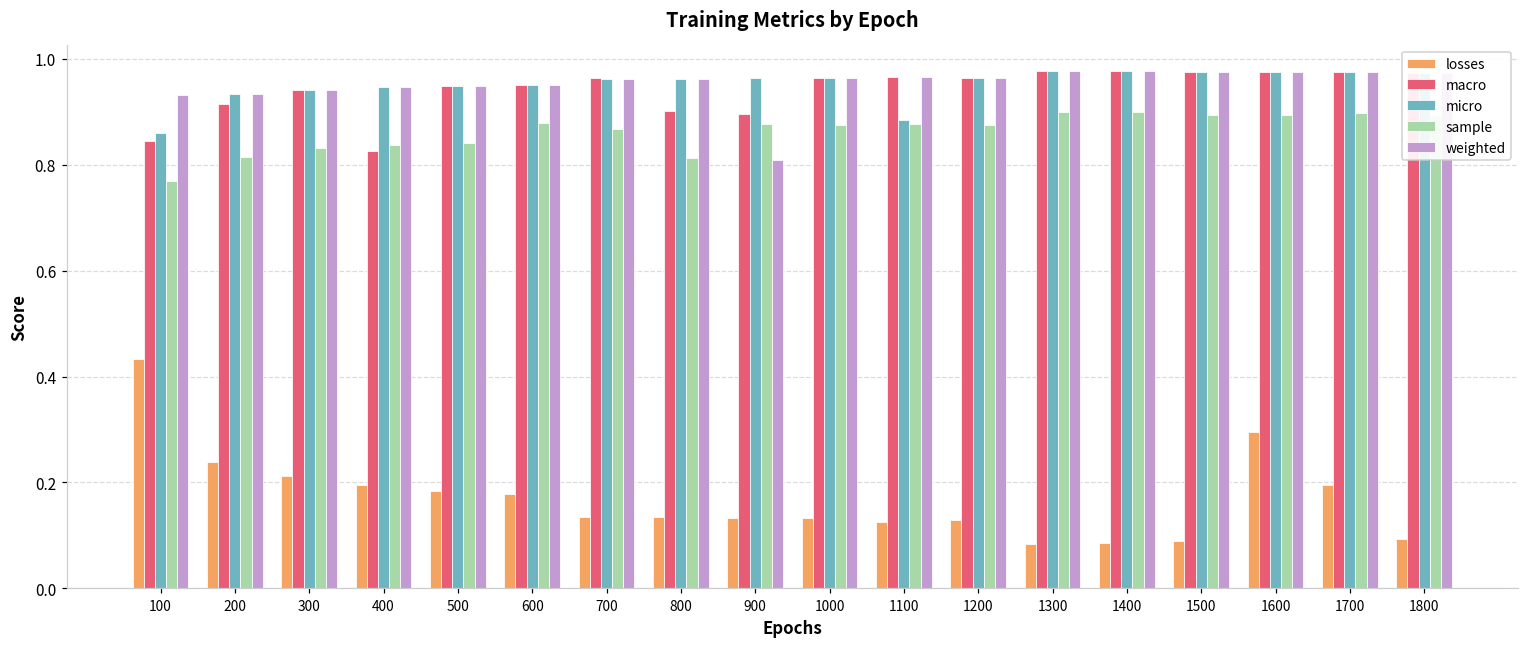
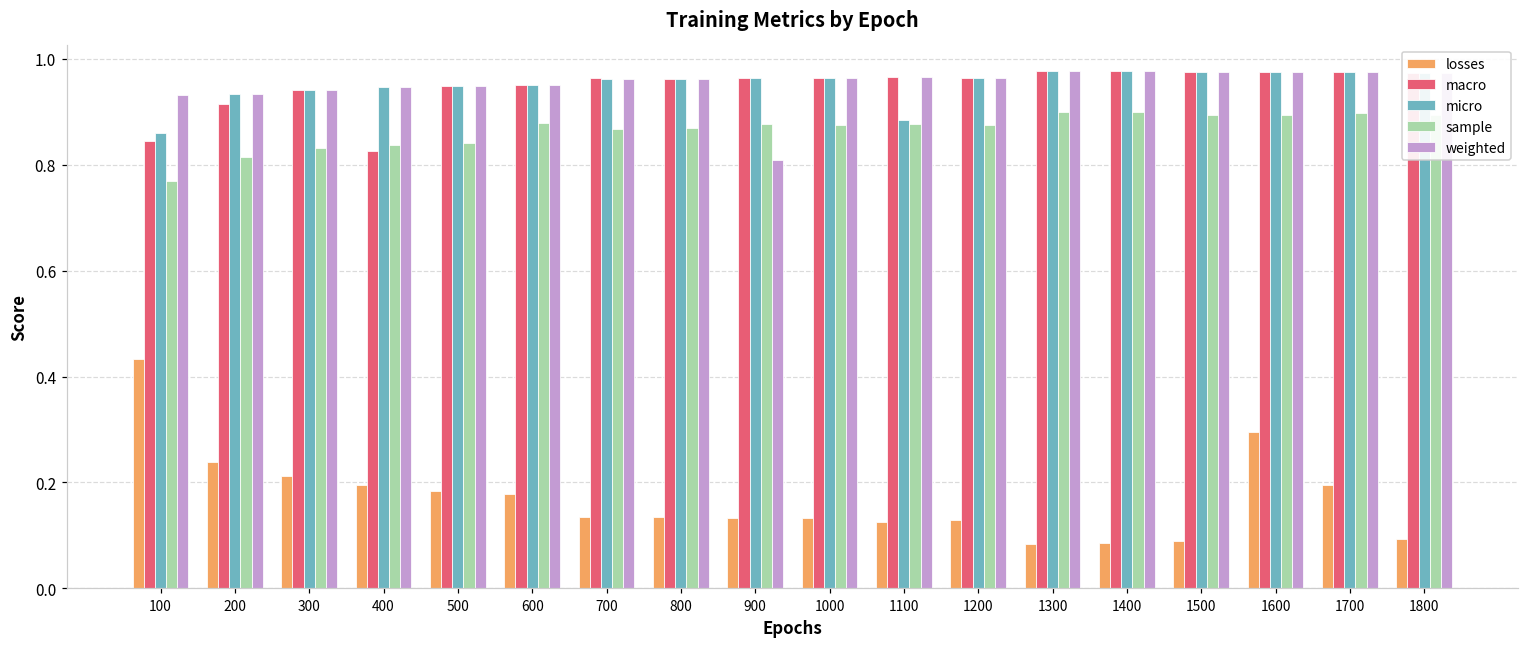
macro, 800: 0.90 -> 0.96
sample, 800: 0.81 -> 0.87
macro, 900: 0.90 -> 0.96
